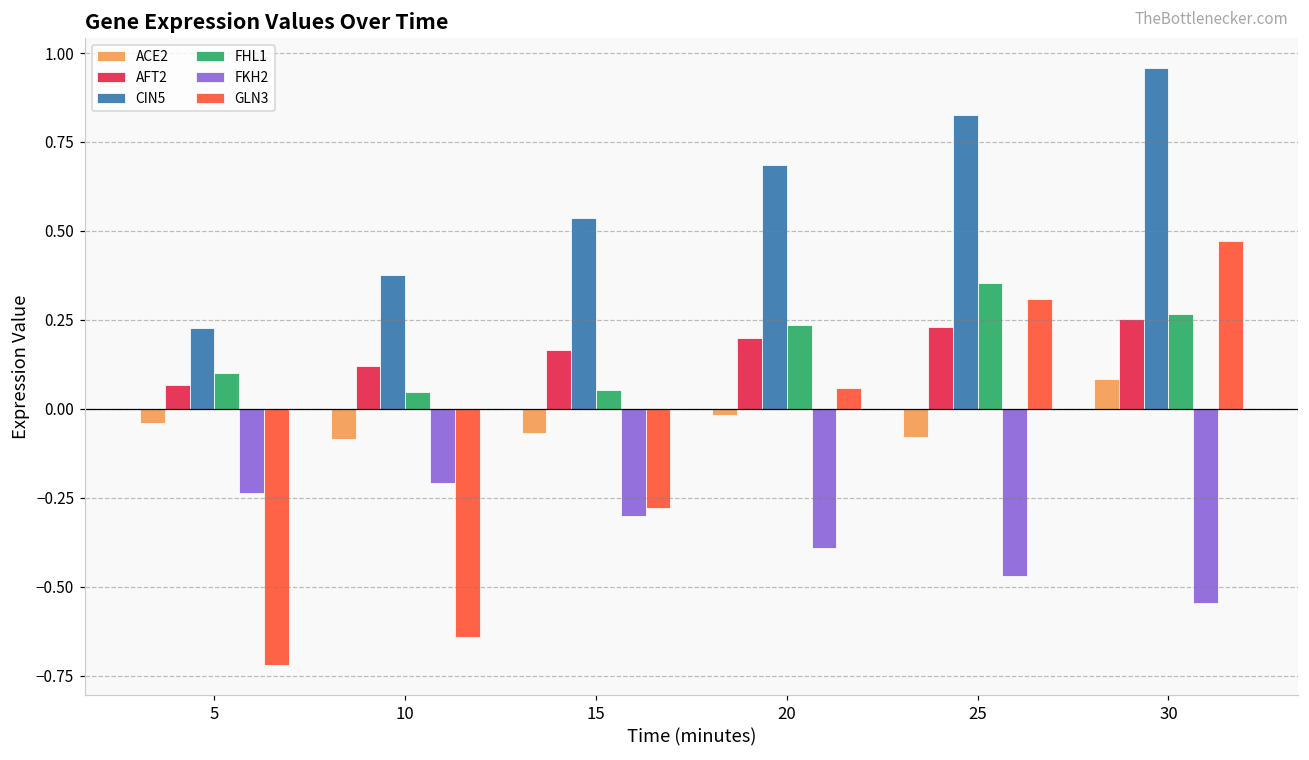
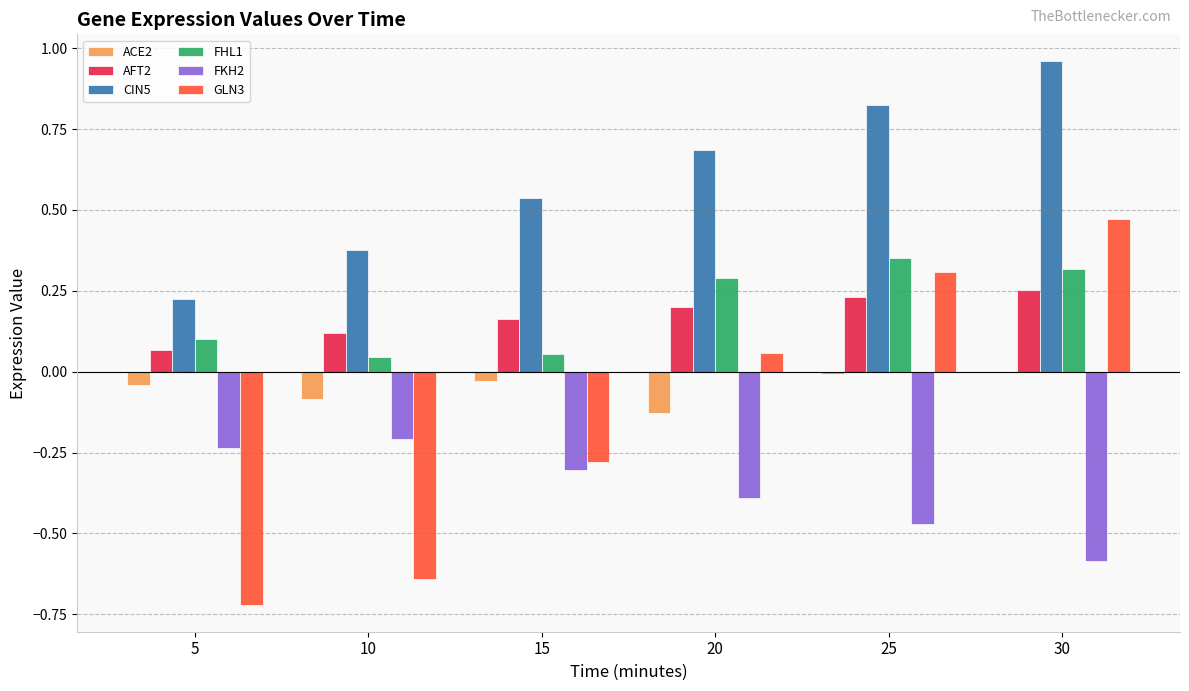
ACE2, 15: -0.07 -> -0.03
ACE2, 20: -0.02 -> -0.13
FHL1, 20: 0.24 -> 0.29
ACE2, 25: -0.08 -> -0.01
ACE2, 30: 0.08 -> 0.00
FHL1, 30: 0.27 -> 0.32
FKH2, 30: -0.55 -> -0.58
